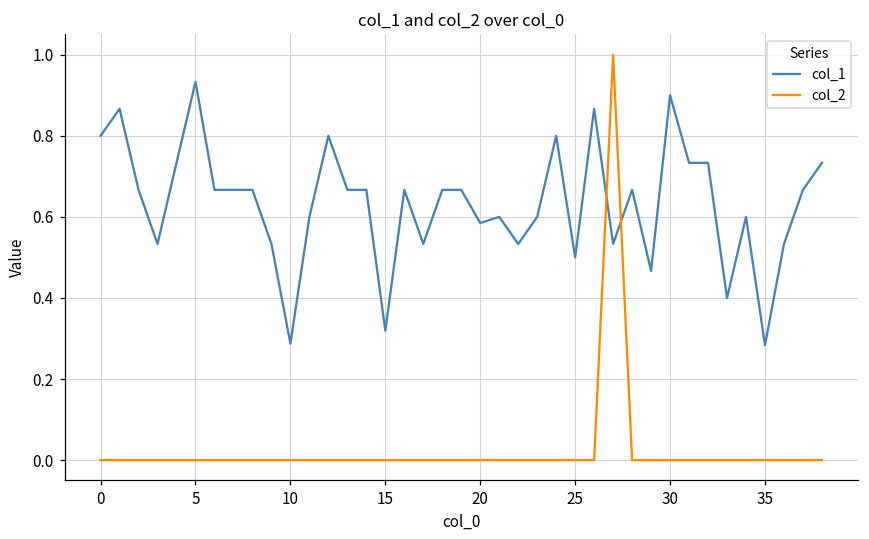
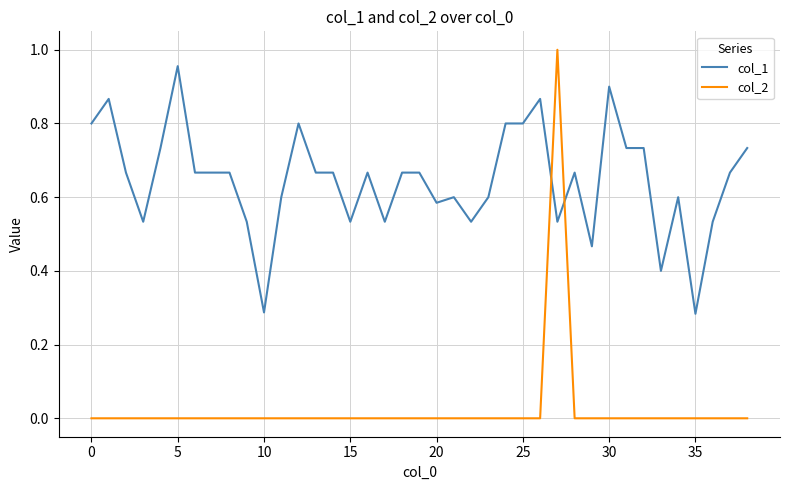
col_1, 5: 0.93 -> 0.96
col_1, 15: 0.32 -> 0.53
col_1, 25: 0.5 -> 0.8
